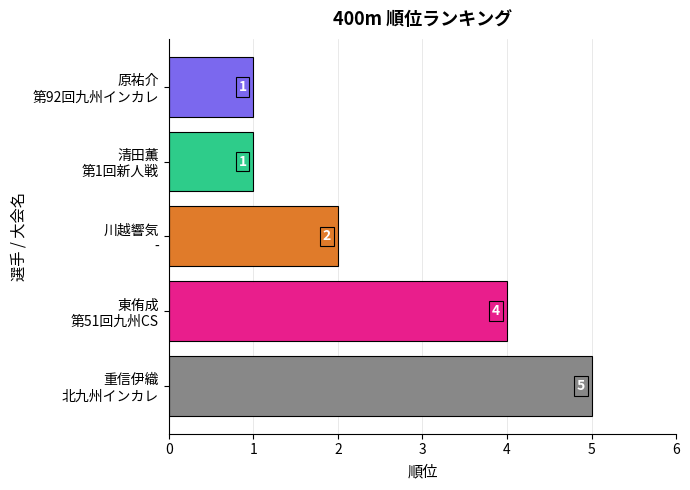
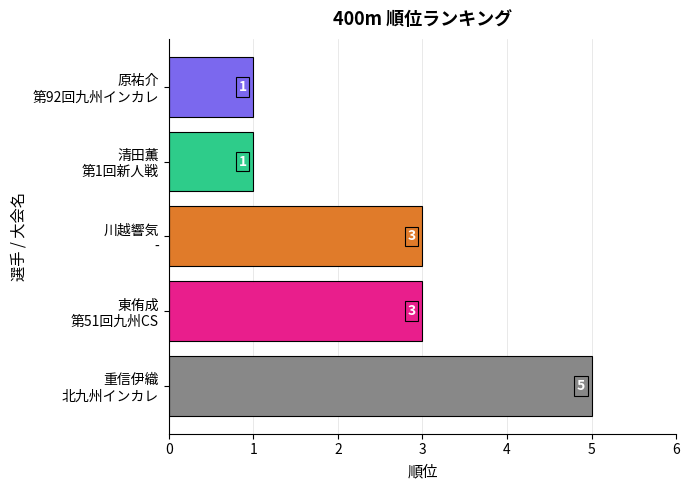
川越響気 -: 2 -> 3
東侑成 第51回九州CS: 4 -> 3
